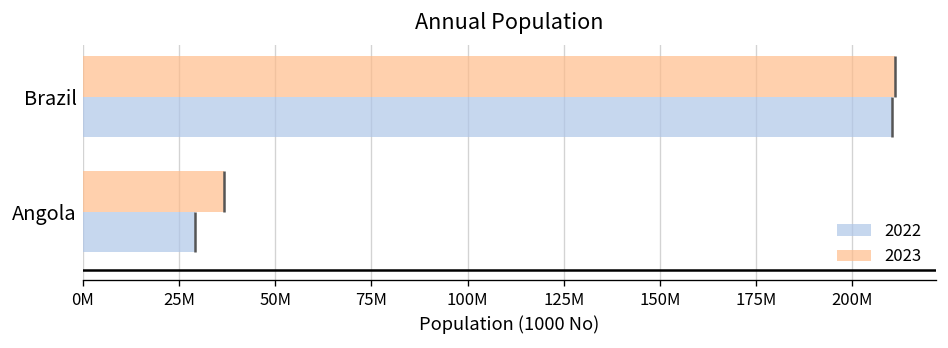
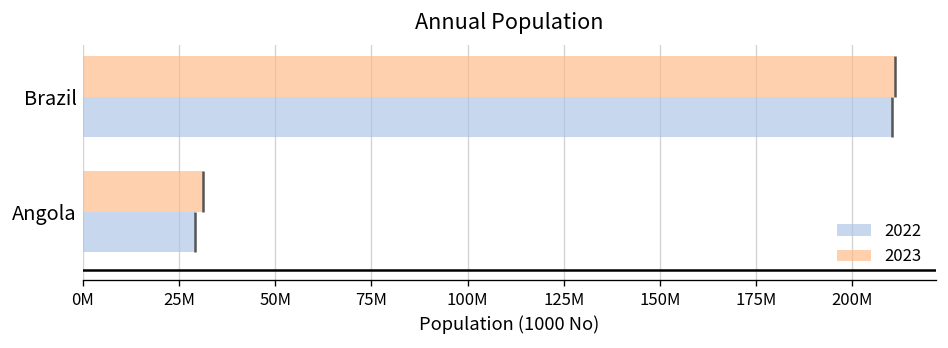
2023, Angola: 37000000 -> 31000000
